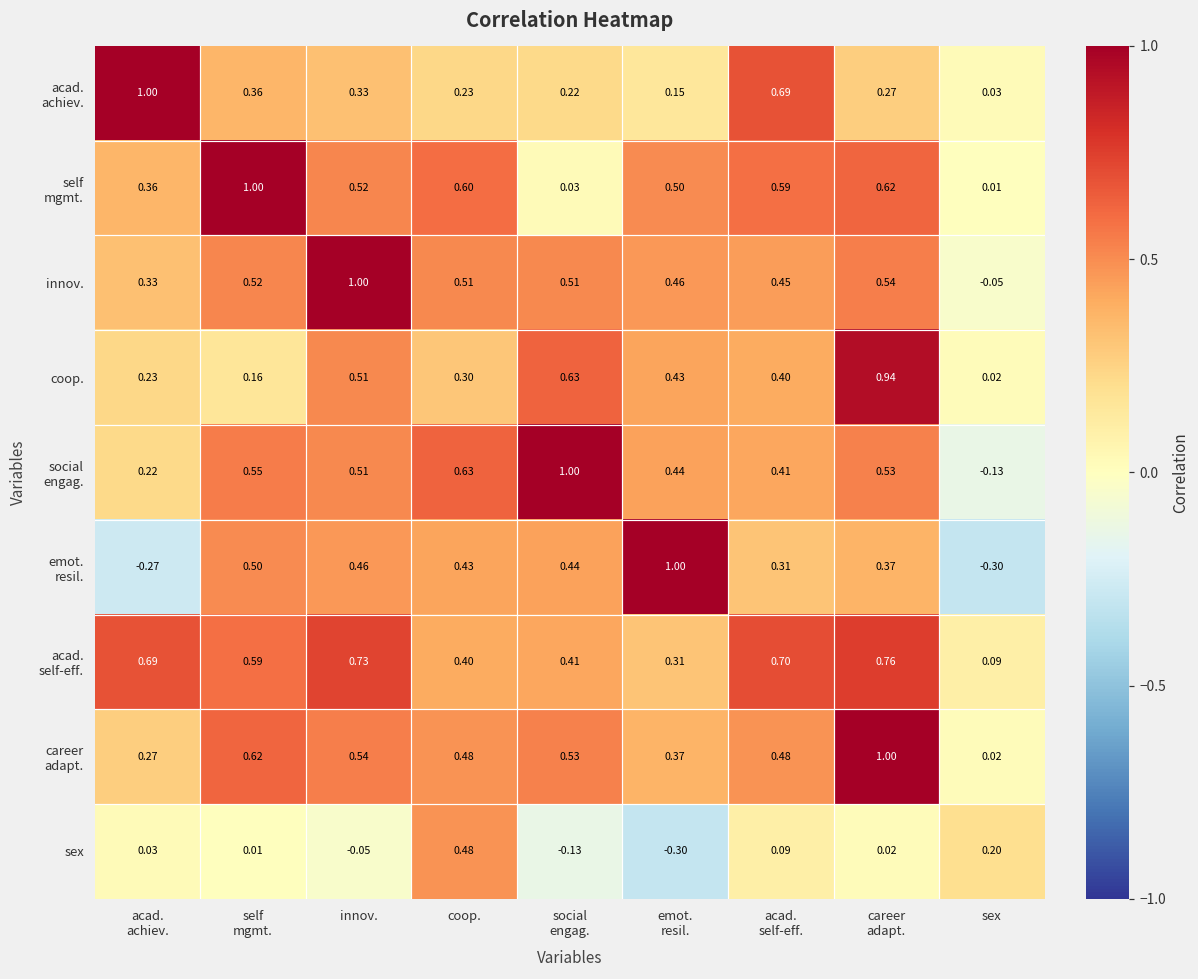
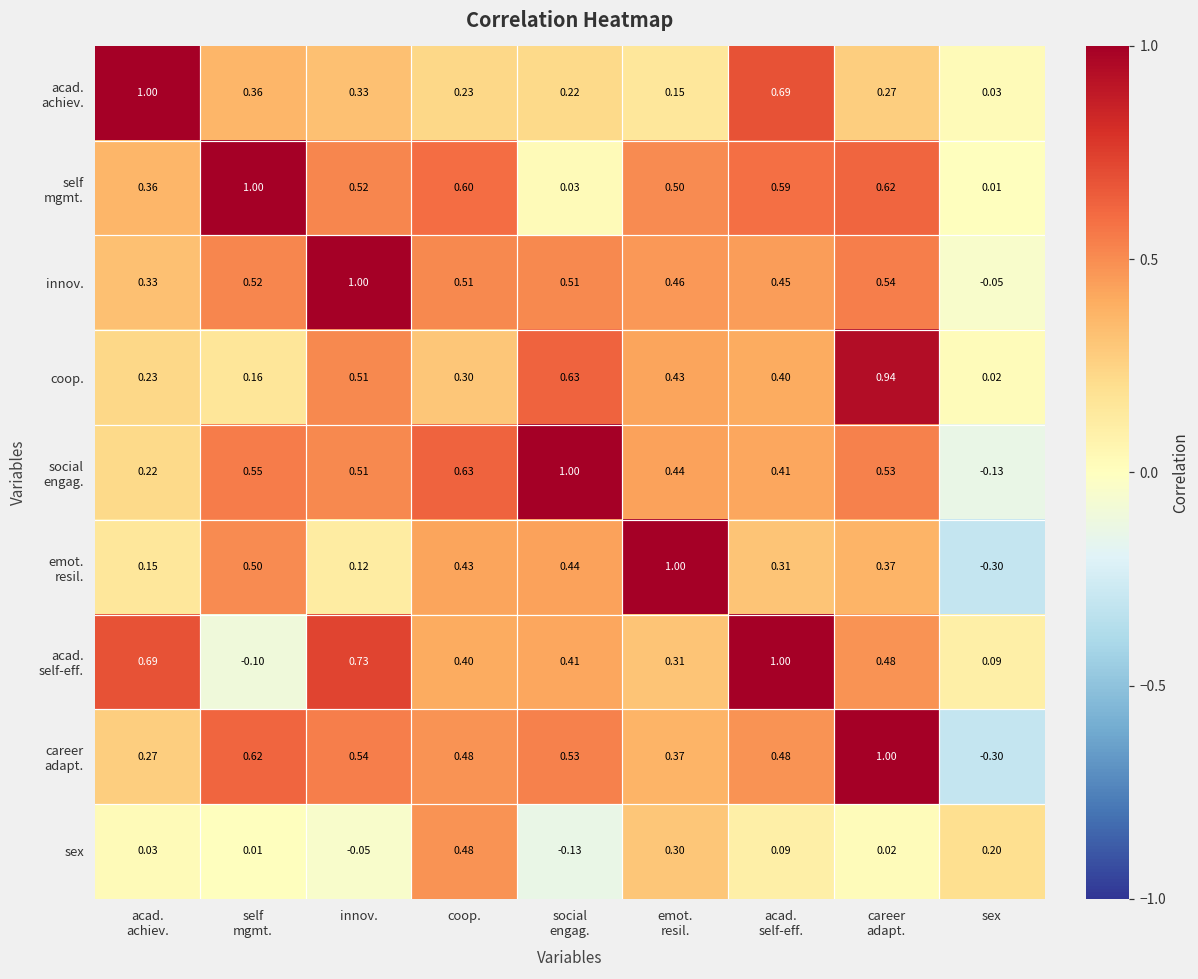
emot. resil., acad. achiev.: -0.27 -> 0.15
emot. resil., innov.: 0.46 -> 0.12
acad. self-eff., self mgmt.: 0.59 -> -0.10
acad. self-eff., acad. self-eff.: 0.70 -> 1.00
acad. self-eff., career adapt.: 0.76 -> 0.48
career adapt., sex: 0.02 -> -0.30
sex, emot. resil.: -0.30 -> 0.30
